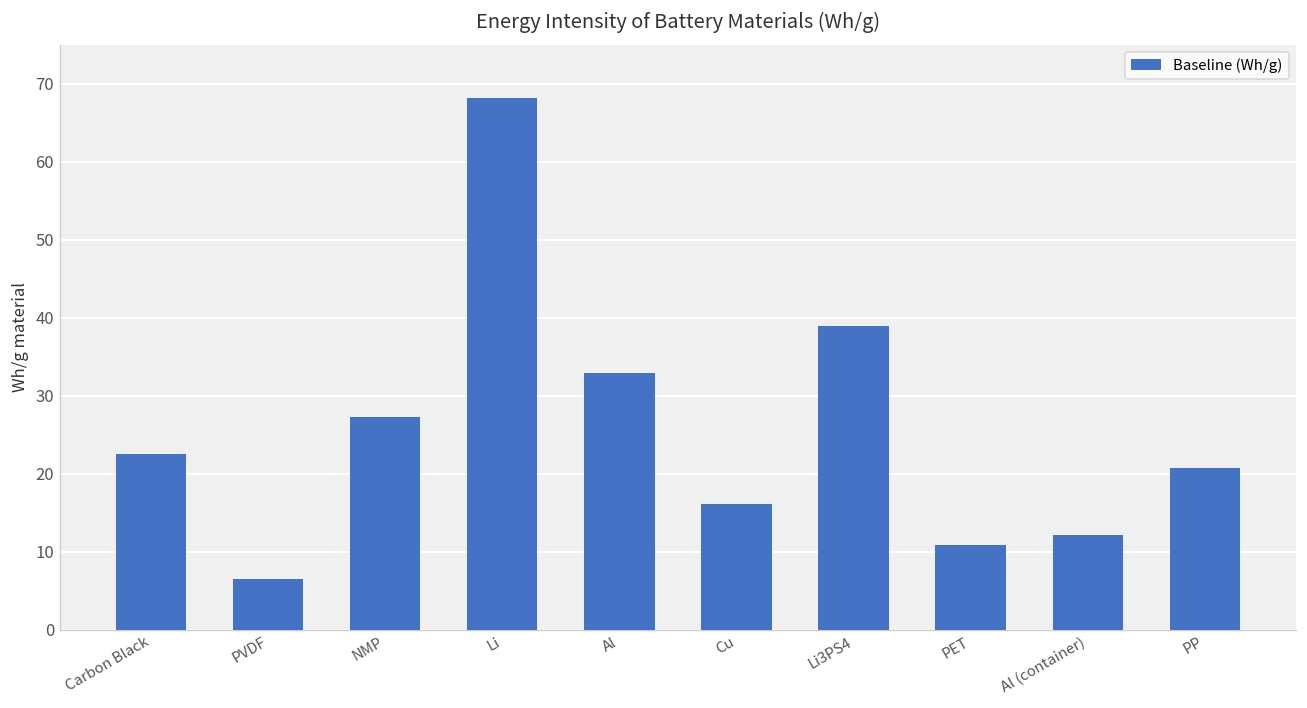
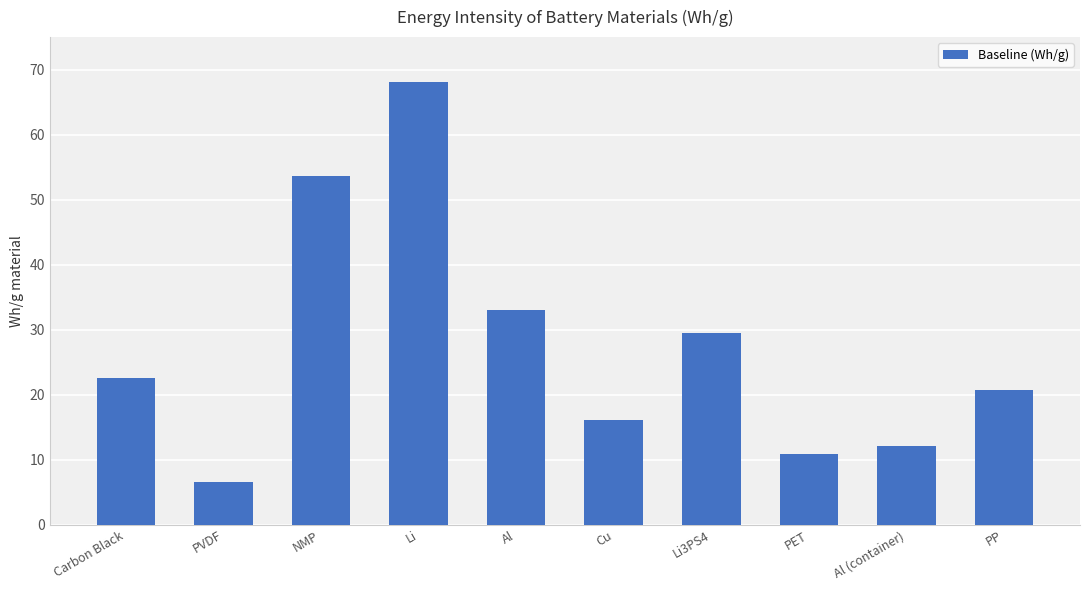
NMP: 27 -> 54
Li3PS4: 39 -> 29
